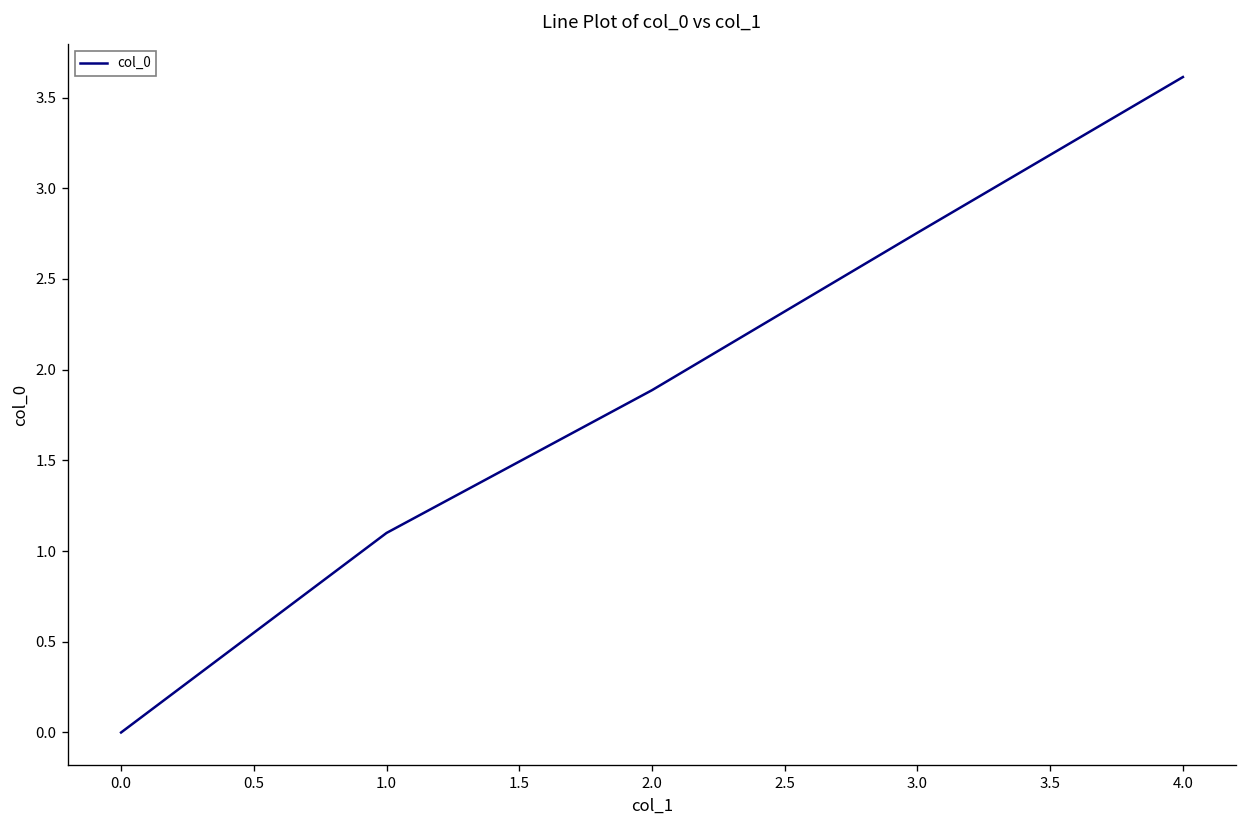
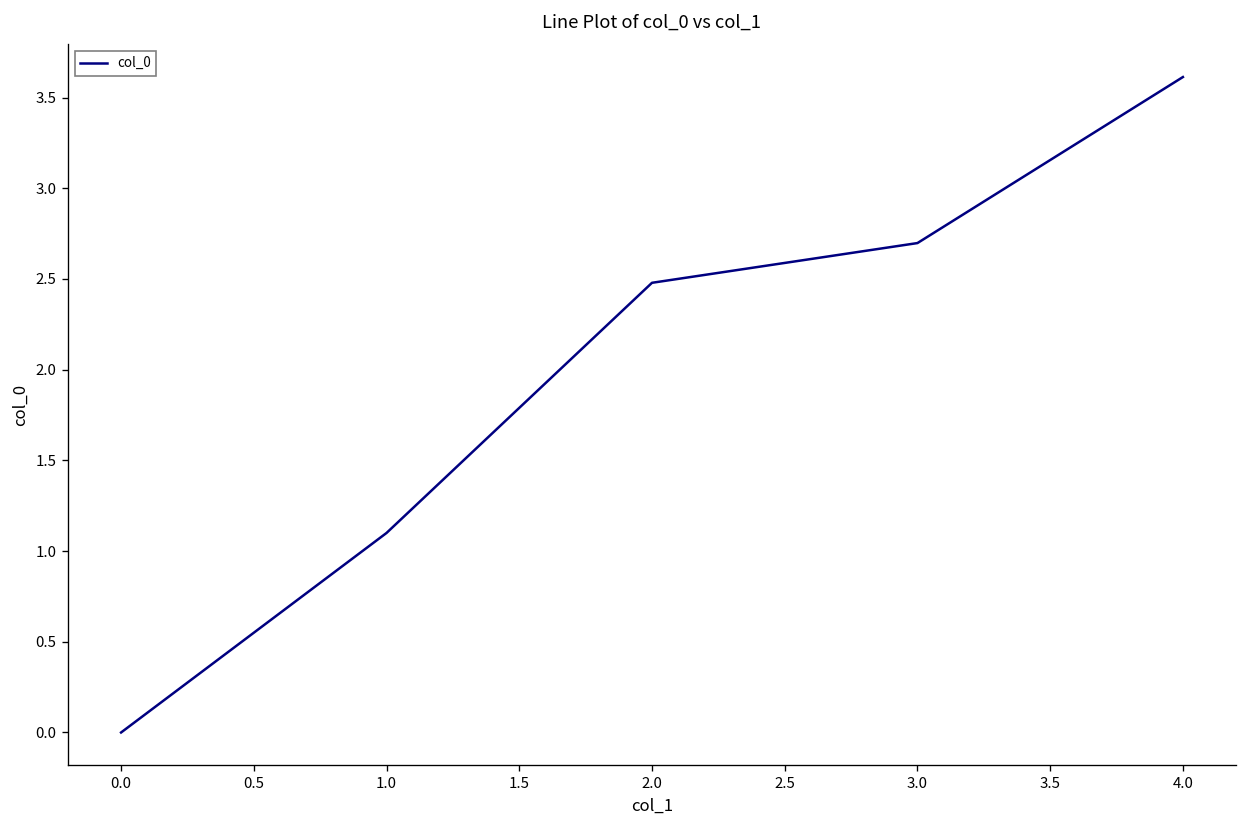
2.0: 1.89 -> 2.48
3.0: 2.76 -> 2.70
